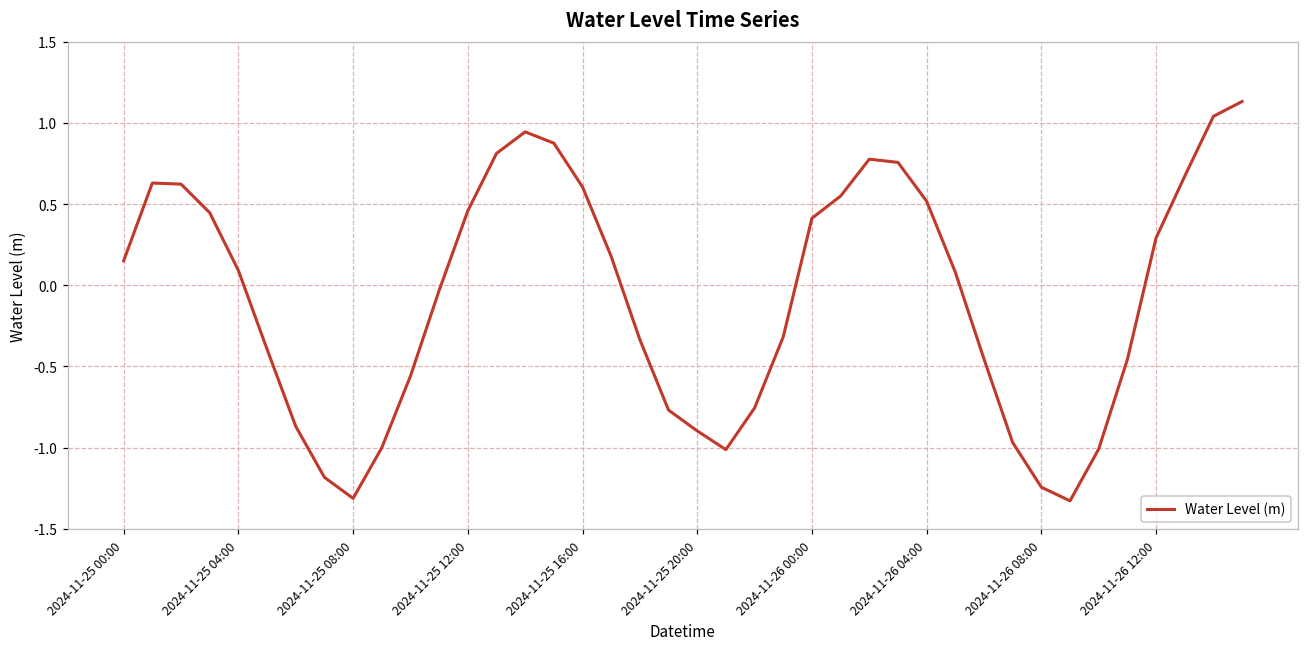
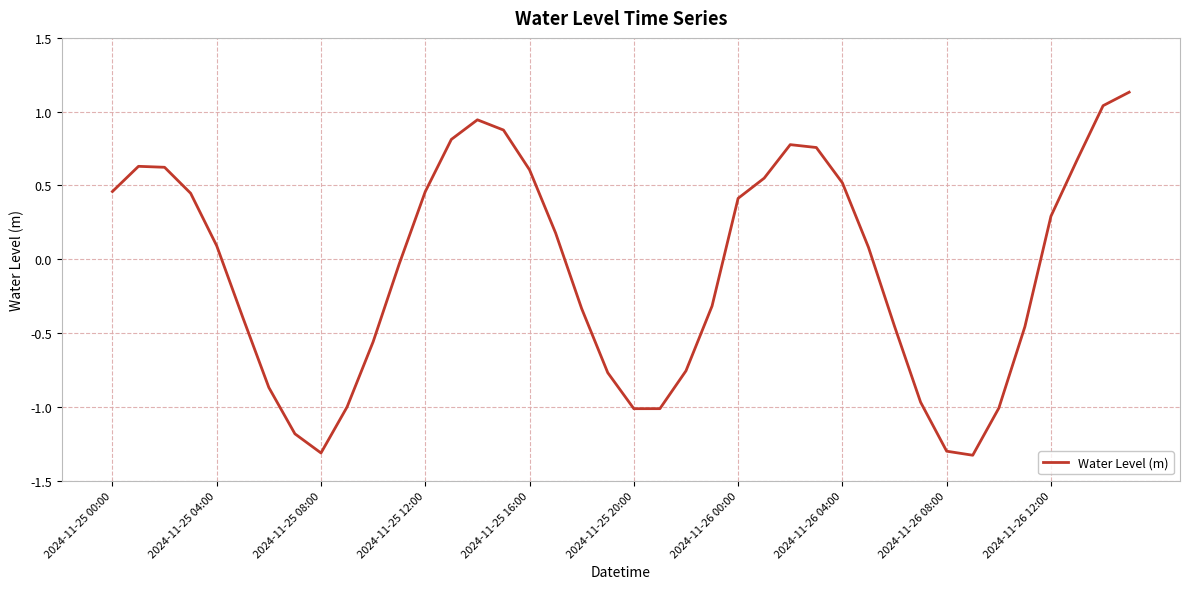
2024-11-25 00:00: 0.15 -> 0.46
2024-11-25 20:00: -0.90 -> -1.01
2024-11-26 08:00: -1.24 -> -1.30
